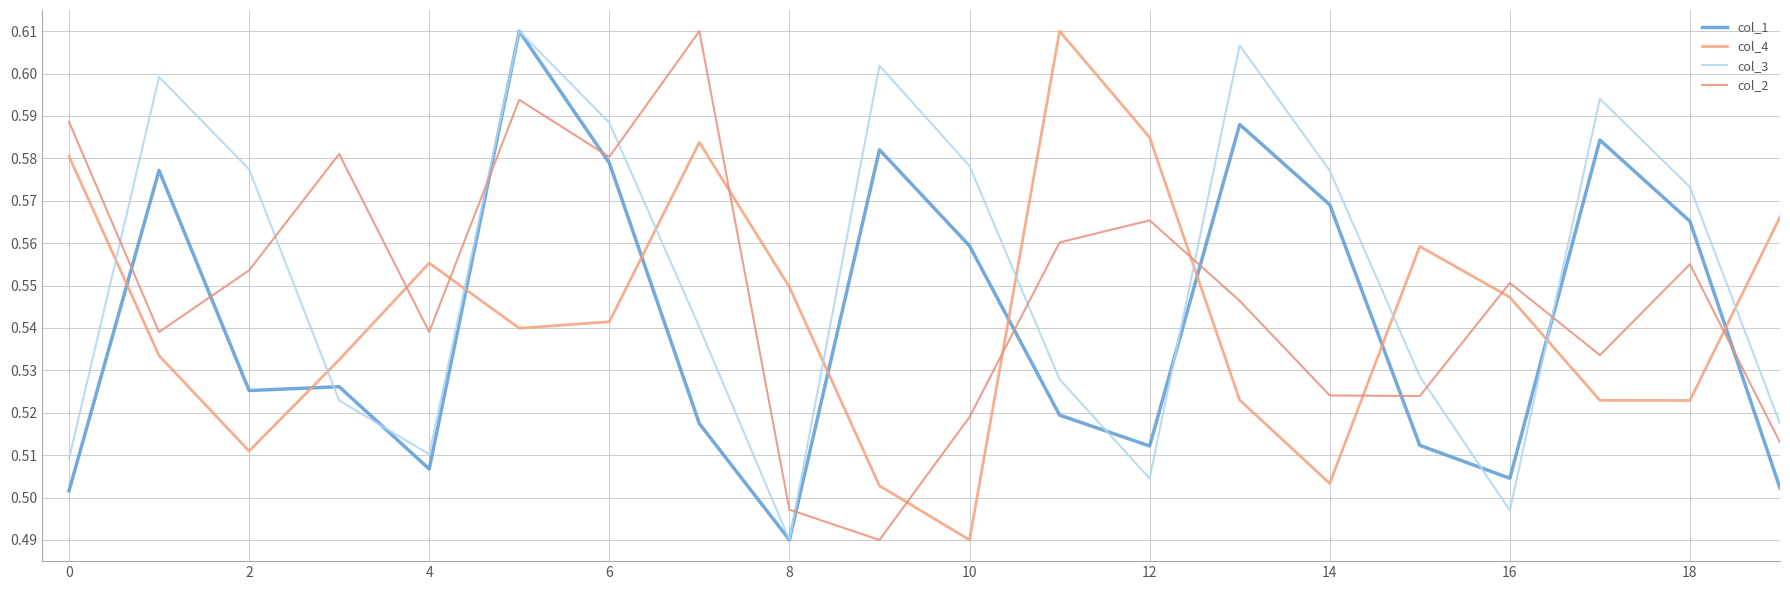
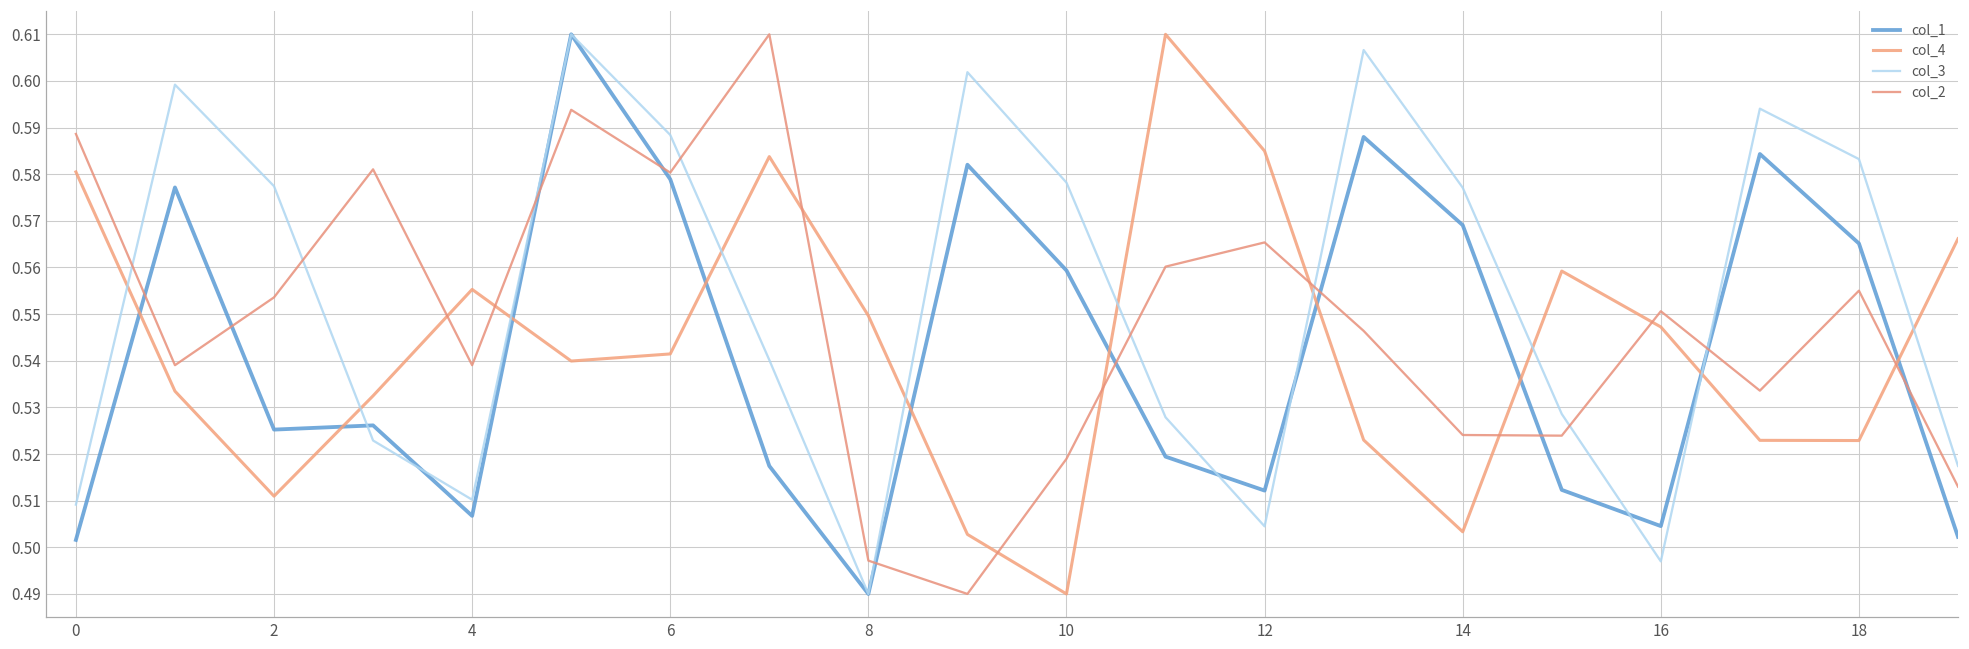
col_3, 18: 0.573 -> 0.583
